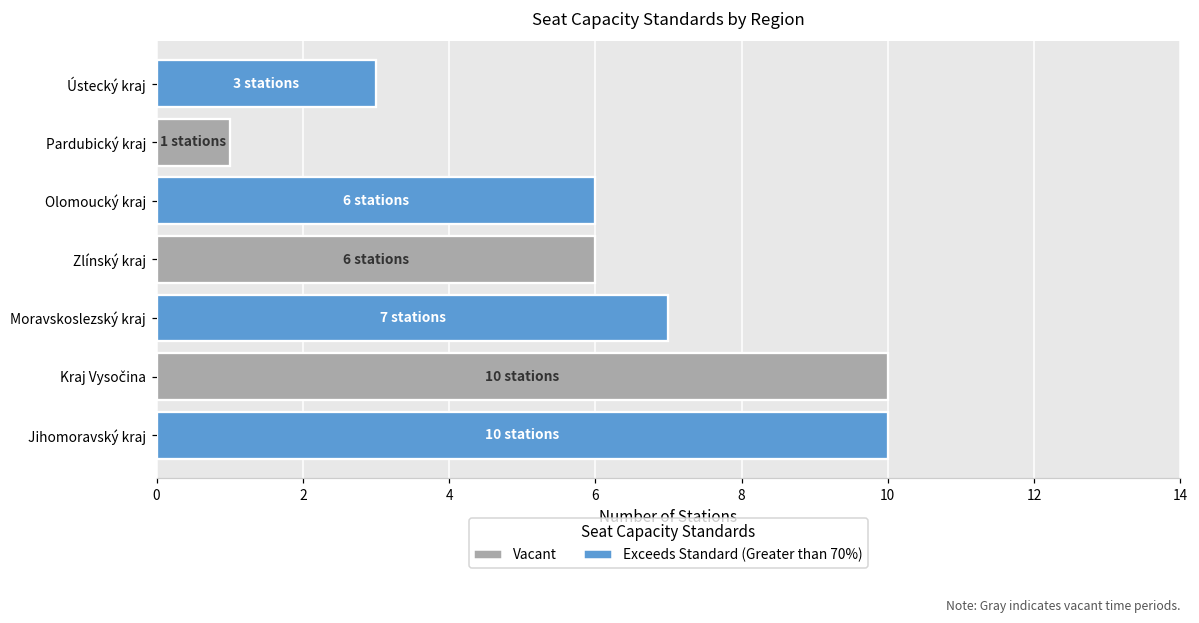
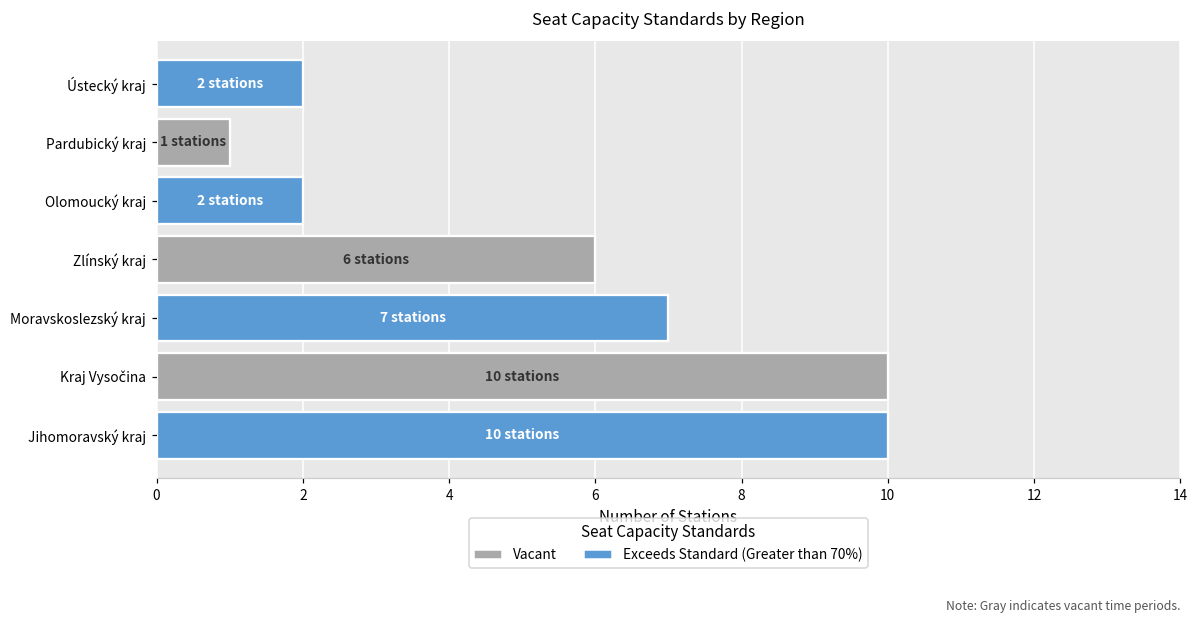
Ústecký kraj: 3 -> 2
Olomoucký kraj: 6 -> 2
